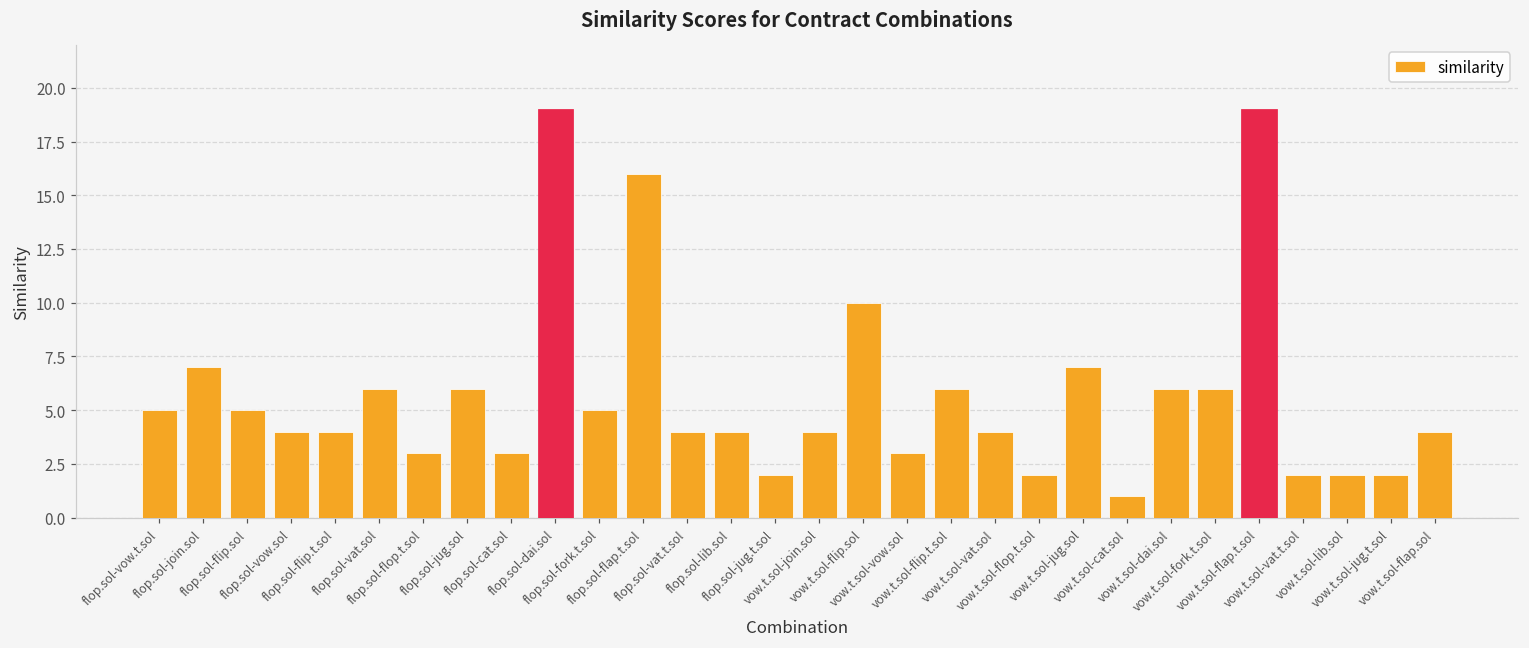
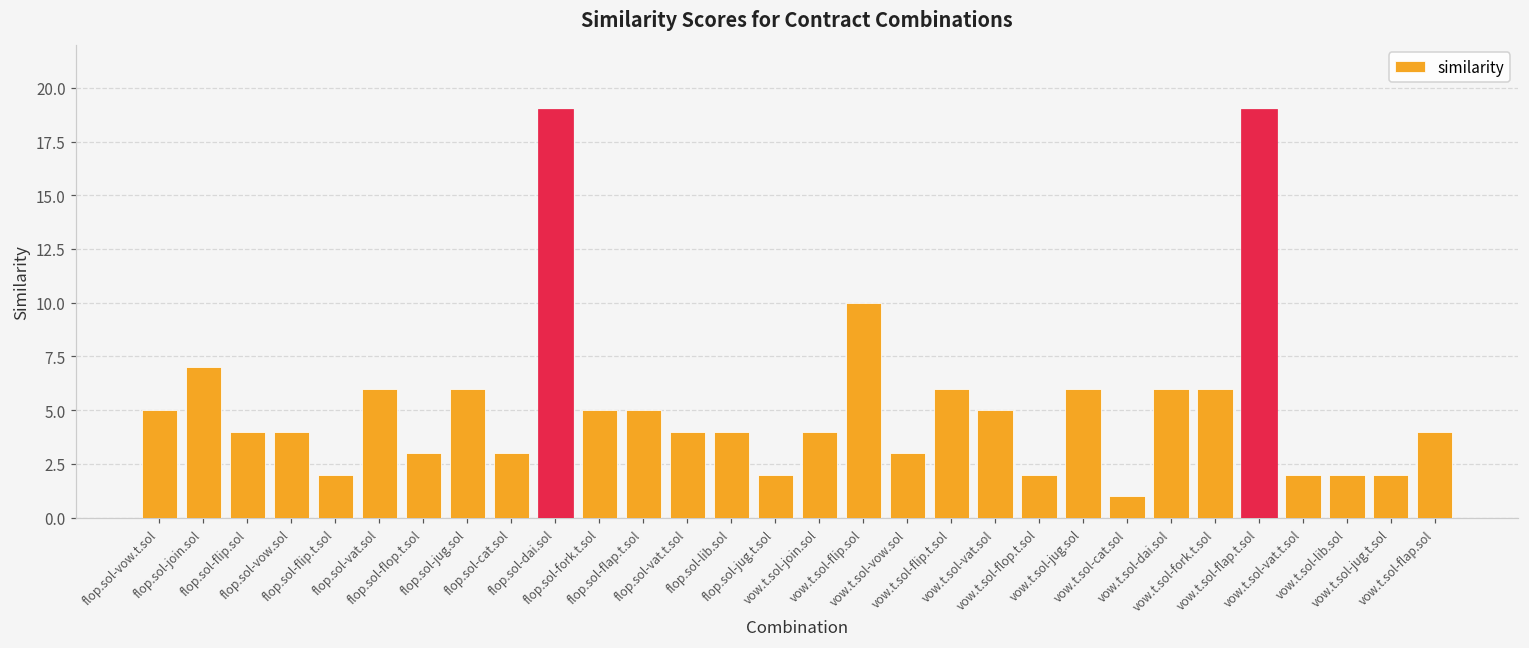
flop.sol-flip.sol: 5 -> 4
flop.sol-flip.t.sol: 4 -> 2
flop.sol-flap.t.sol: 16 -> 5
vow.t.sol-vat.sol: 4 -> 5
vow.t.sol-jug.sol: 7 -> 6
